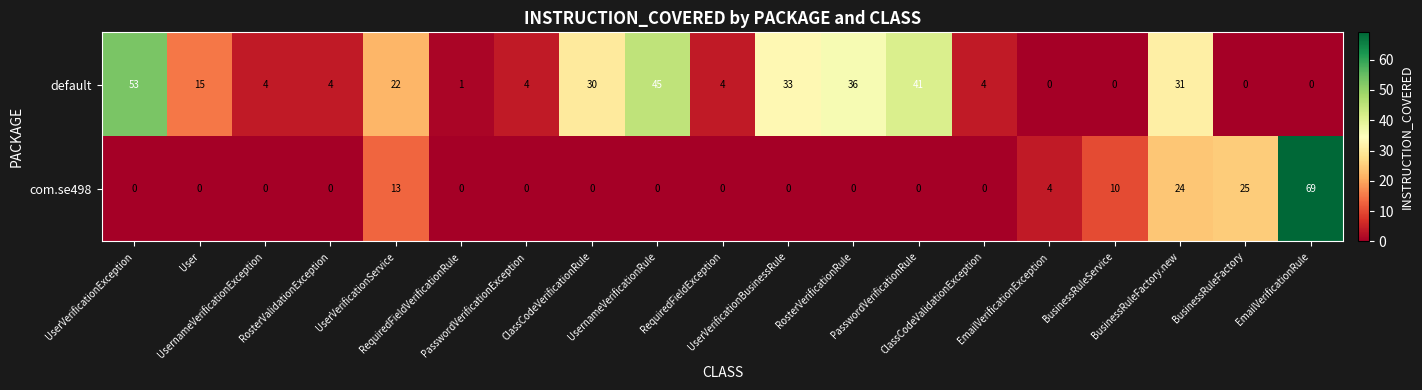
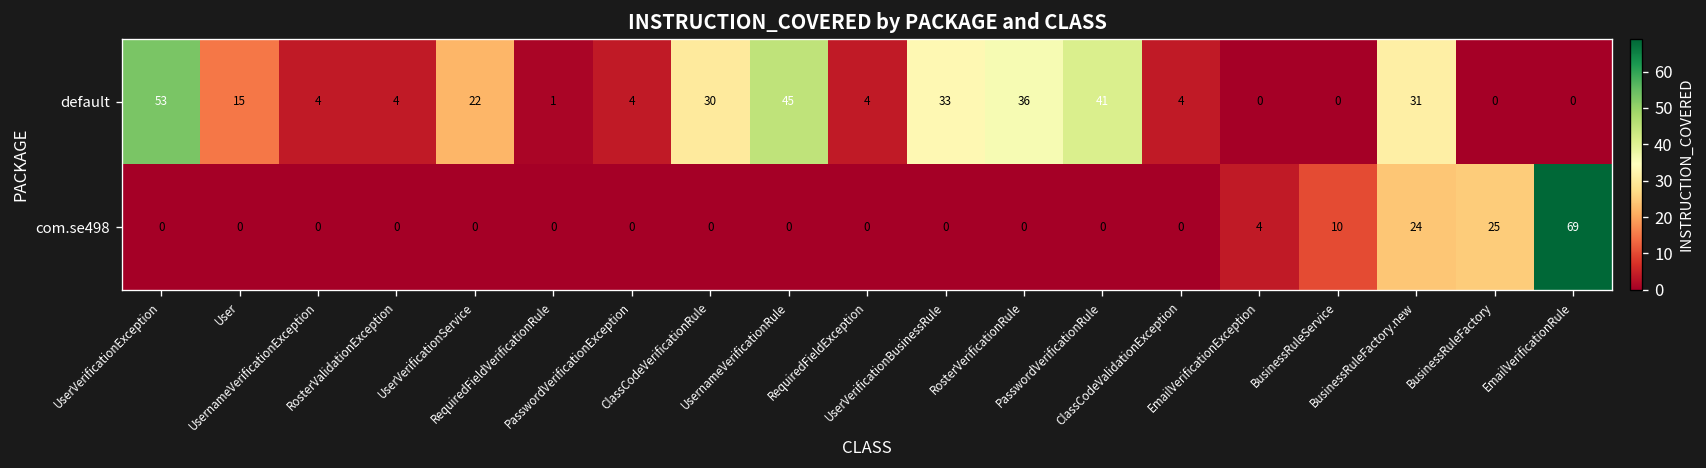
com.se498, UserVerificationService: 13 -> 0
